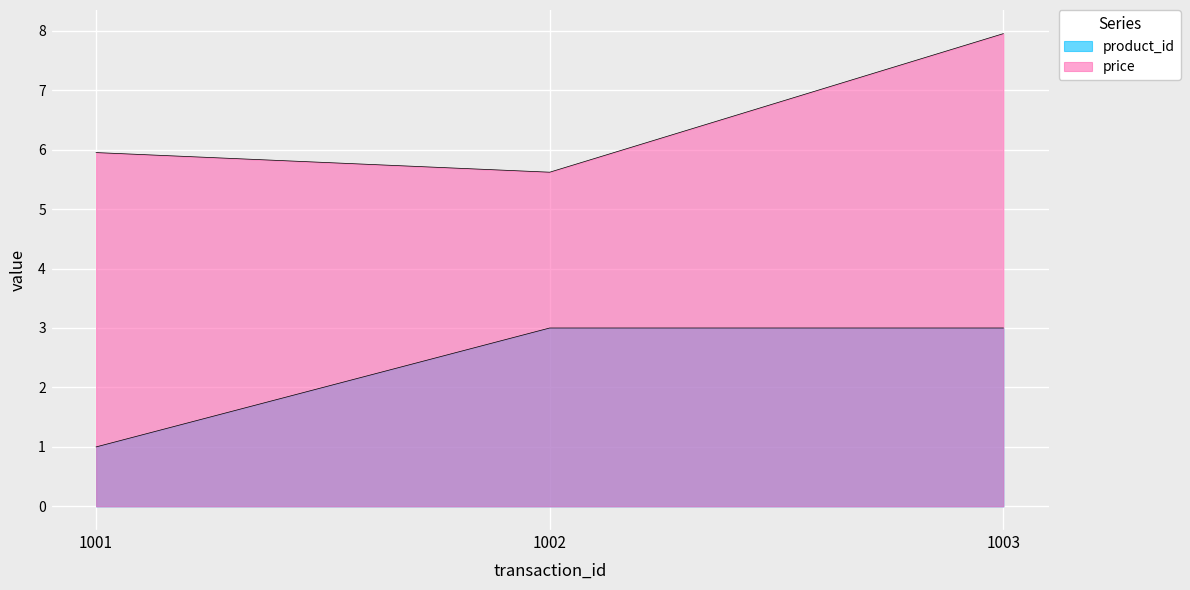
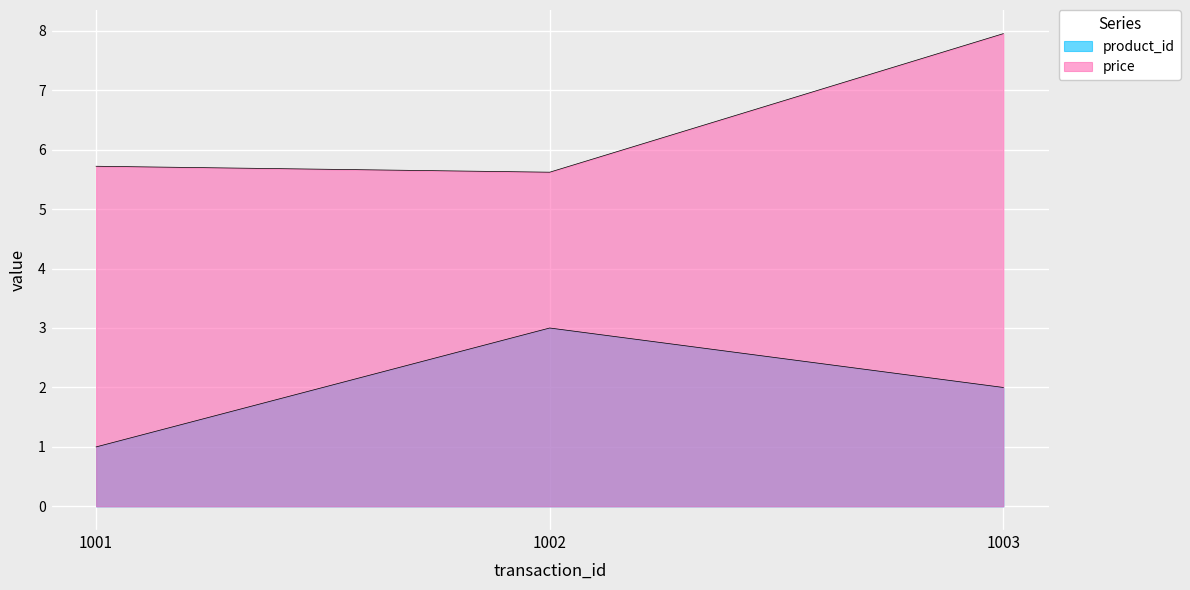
price, 1001: 6.0 -> 5.7
product_id, 1003: 3 -> 2
